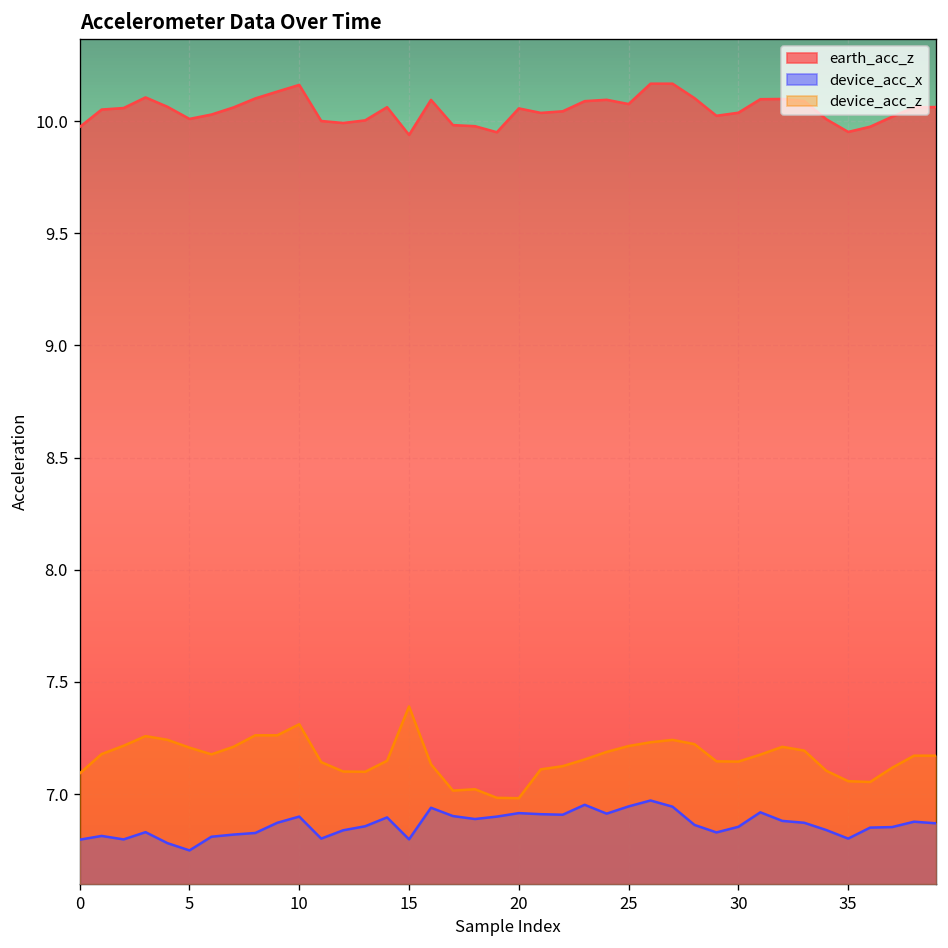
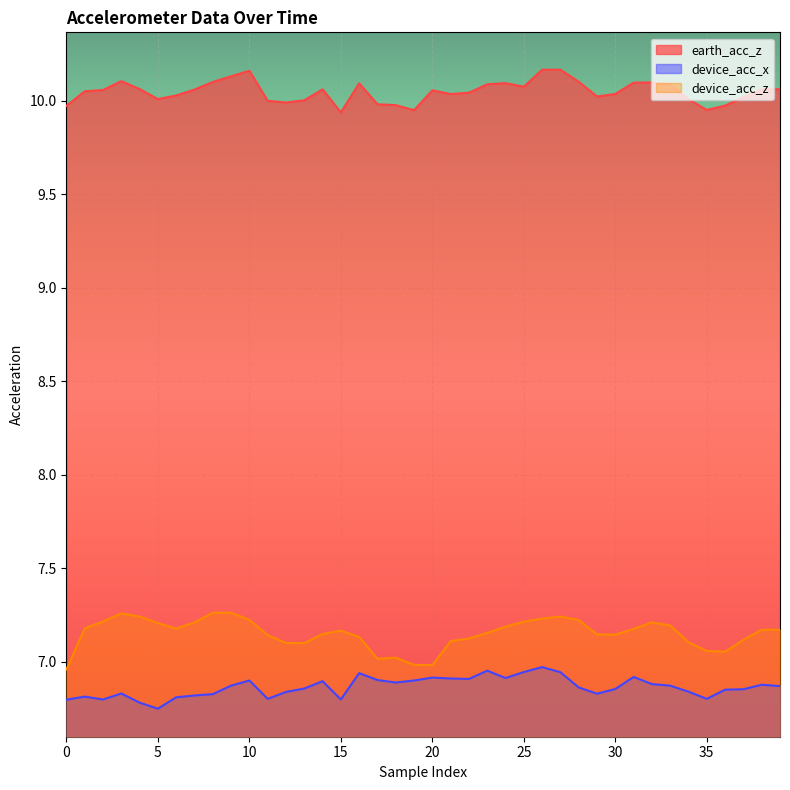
device_acc_z, 0: 7.09 -> 6.96
device_acc_z, 10: 7.31 -> 7.22
device_acc_z, 15: 7.39 -> 7.17
